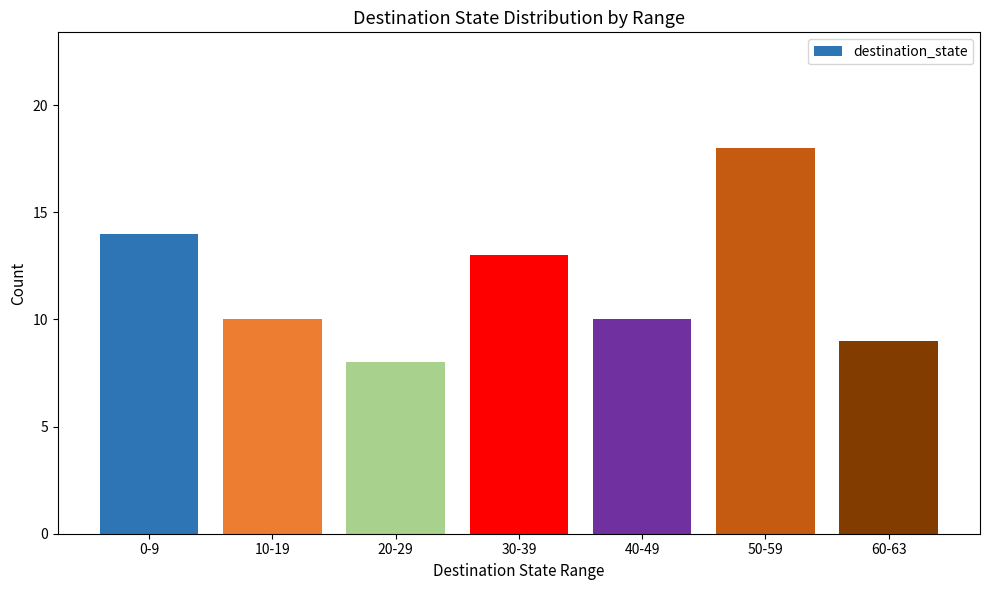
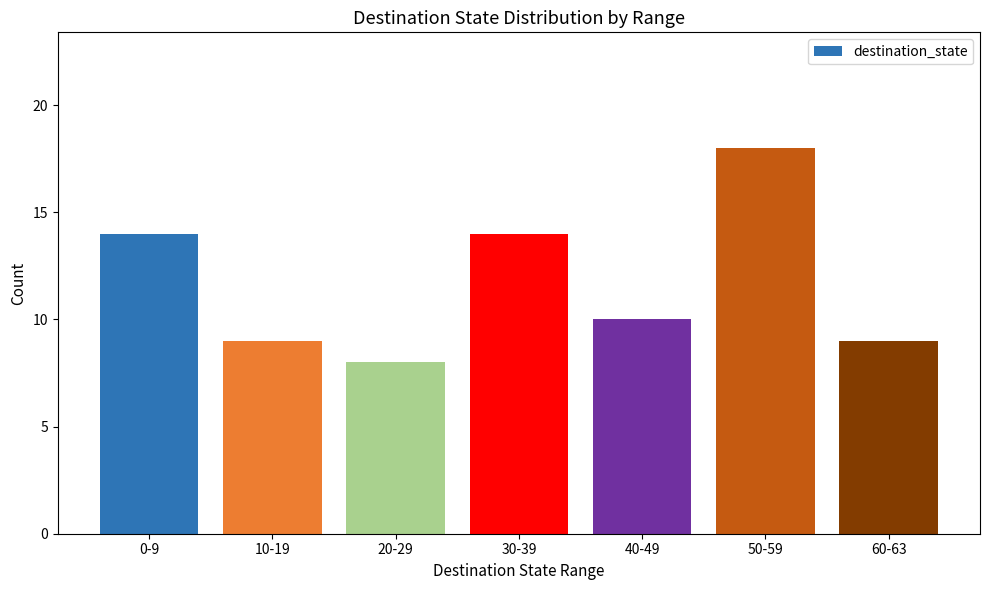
10-19: 10 -> 9
30-39: 13 -> 14
